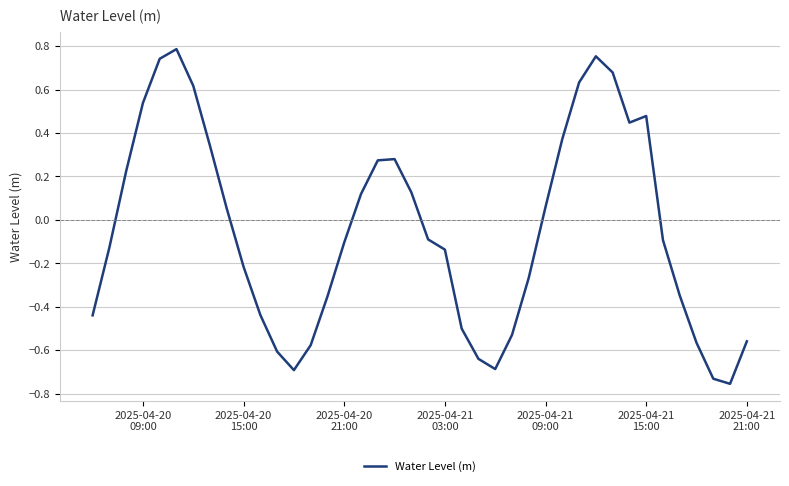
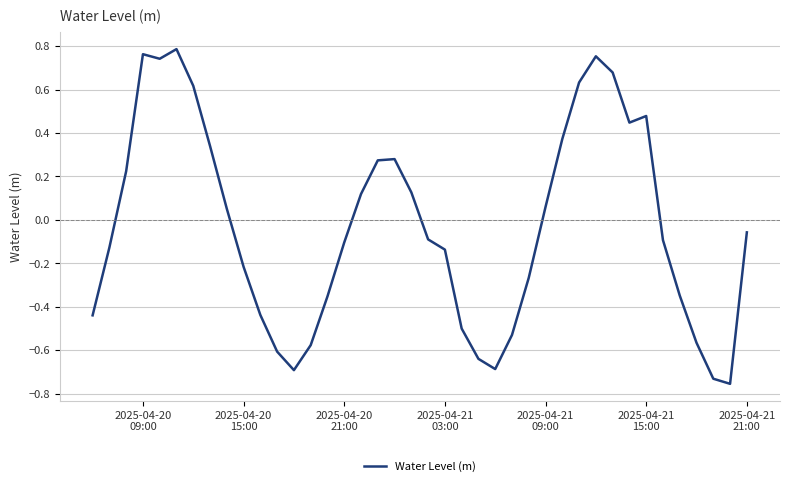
2025-04-20 09:00: 0.54 -> 0.76
2025-04-21 21:00: -0.56 -> -0.06
